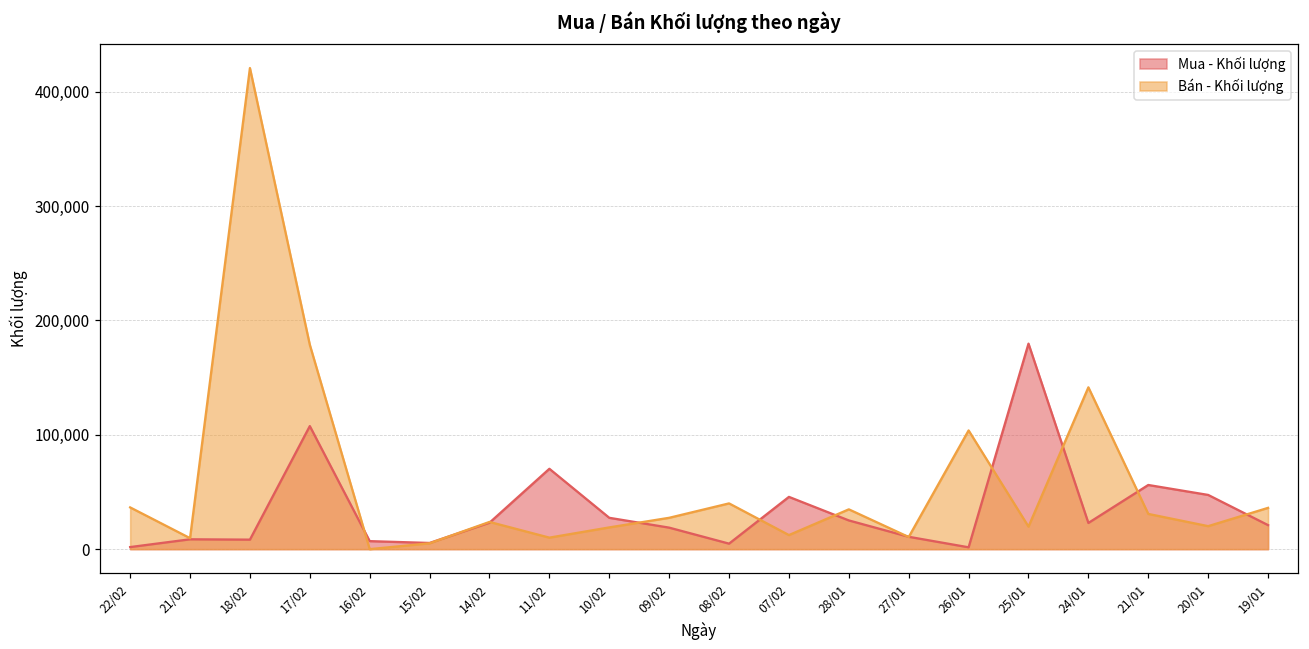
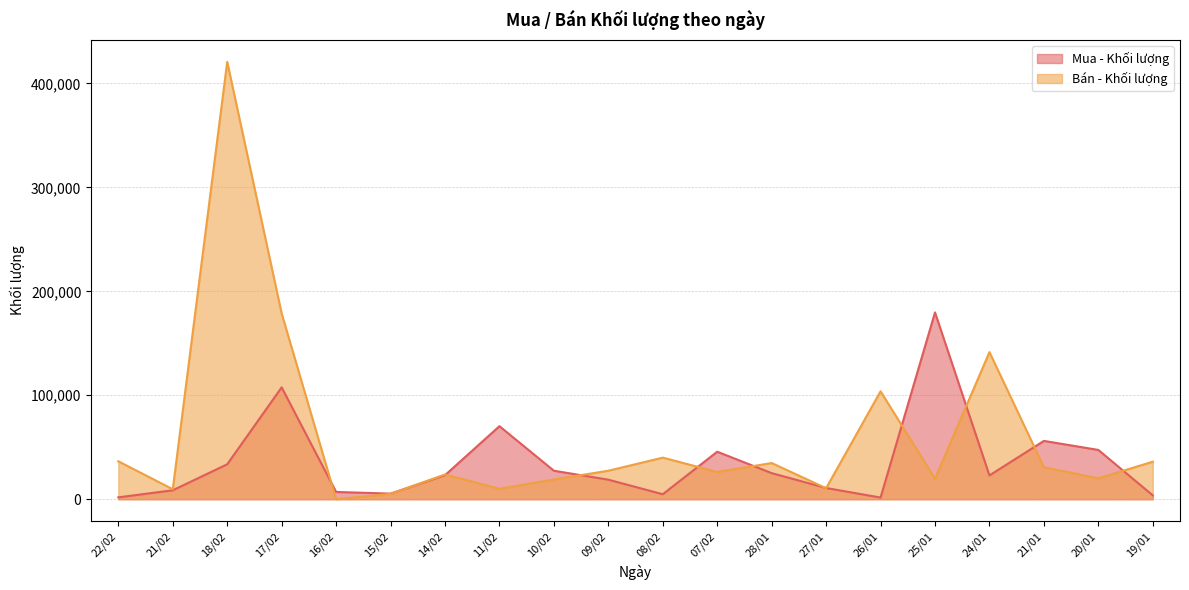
Mua - Khối lượng, 18/02: 8,000 -> 34,000
Bán - Khối lượng, 07/02: 12,000 -> 26,000
Mua - Khối lượng, 19/01: 21,000 -> 4,000
